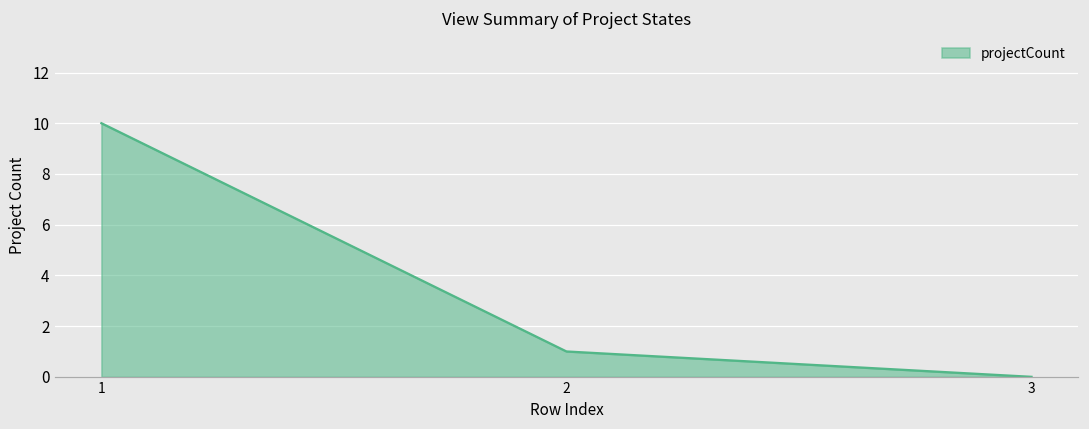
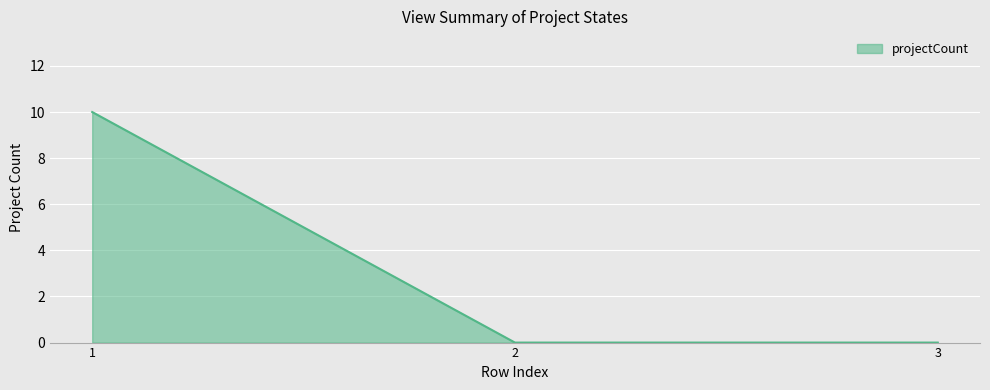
2: 1 -> 0
